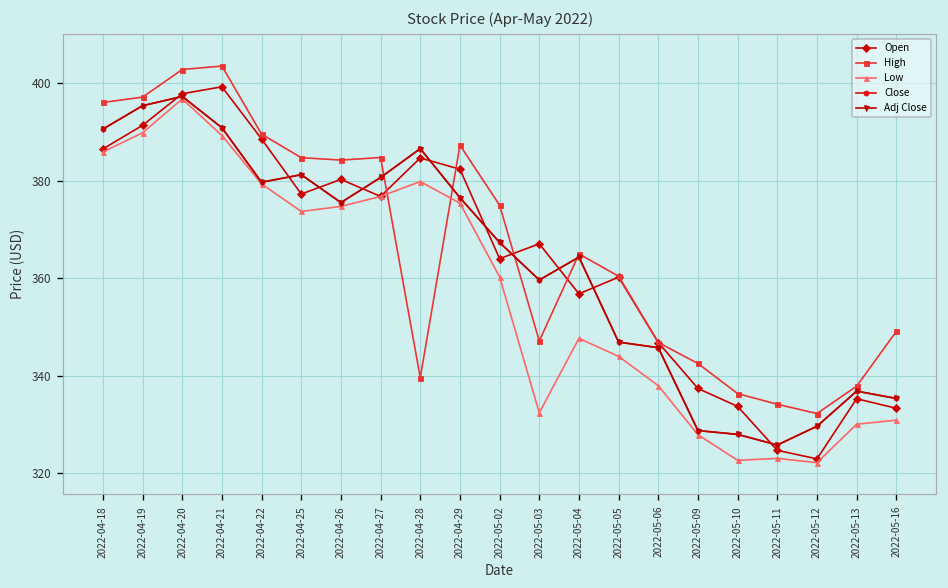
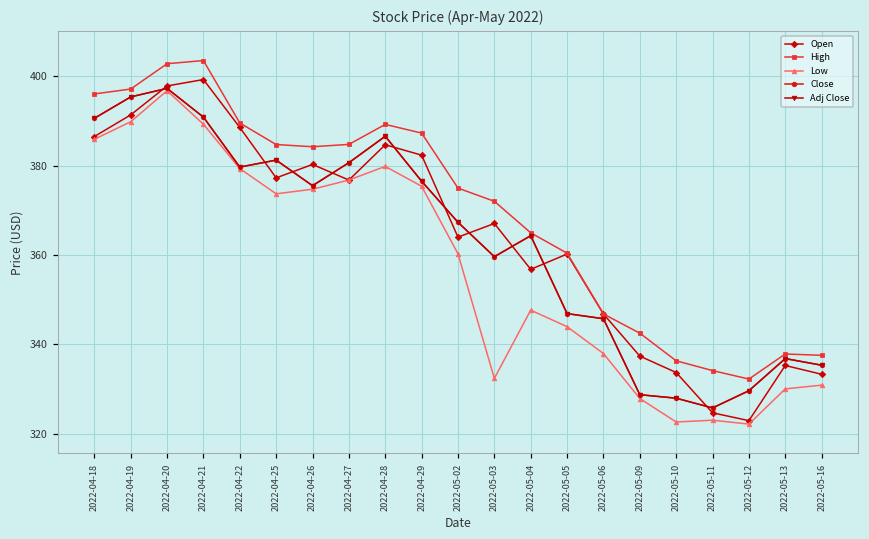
High, 2022-04-28: 340 -> 389
High, 2022-05-03: 347 -> 372
High, 2022-05-16: 349 -> 338
